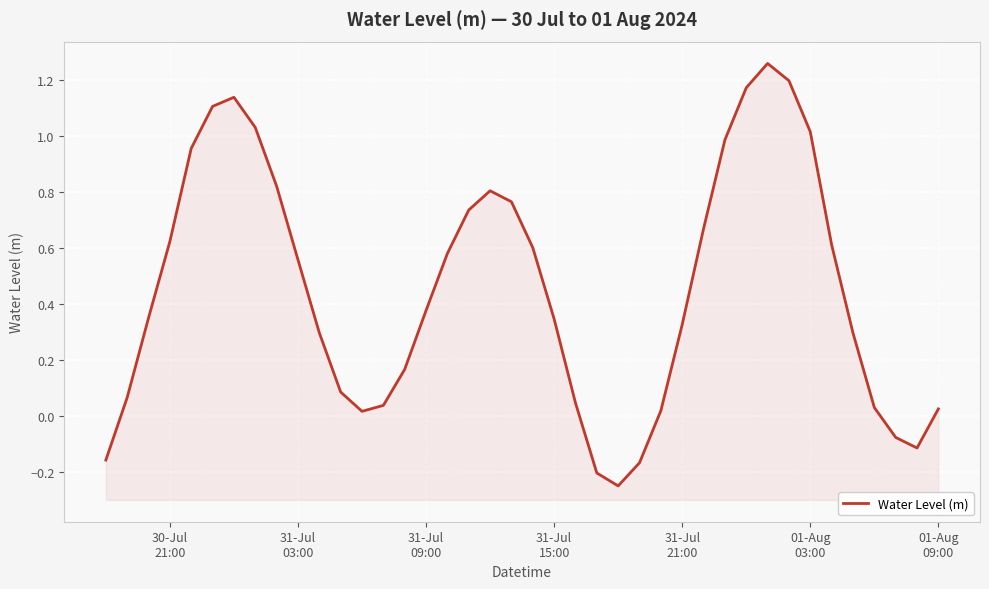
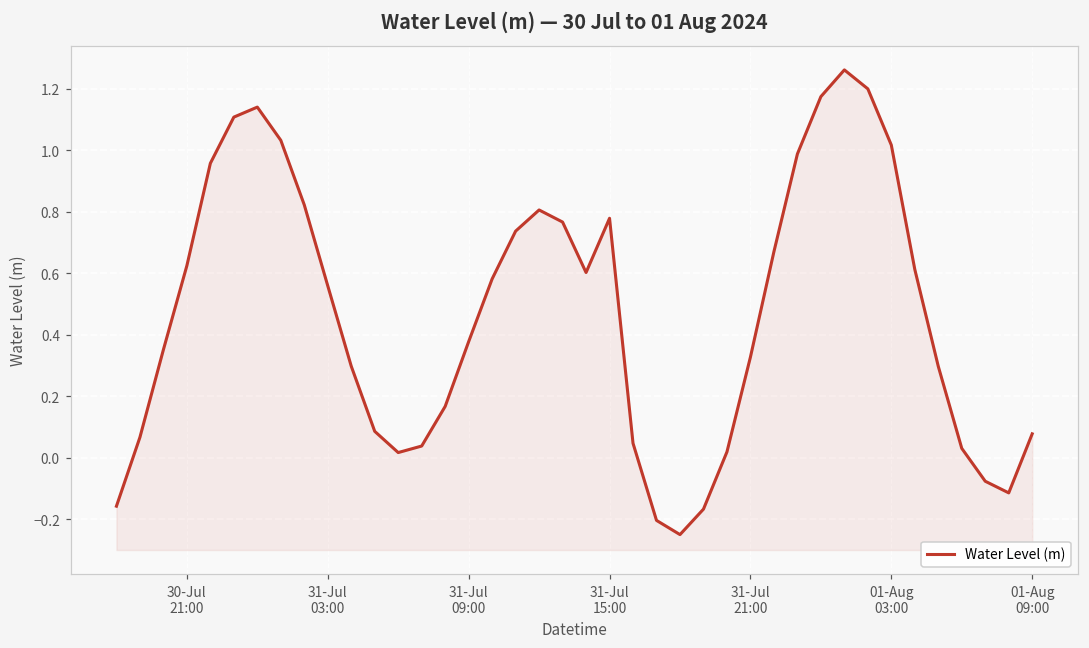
31-Jul 15:00: 0.35 -> 0.78
01-Aug 09:00: 0.03 -> 0.08
